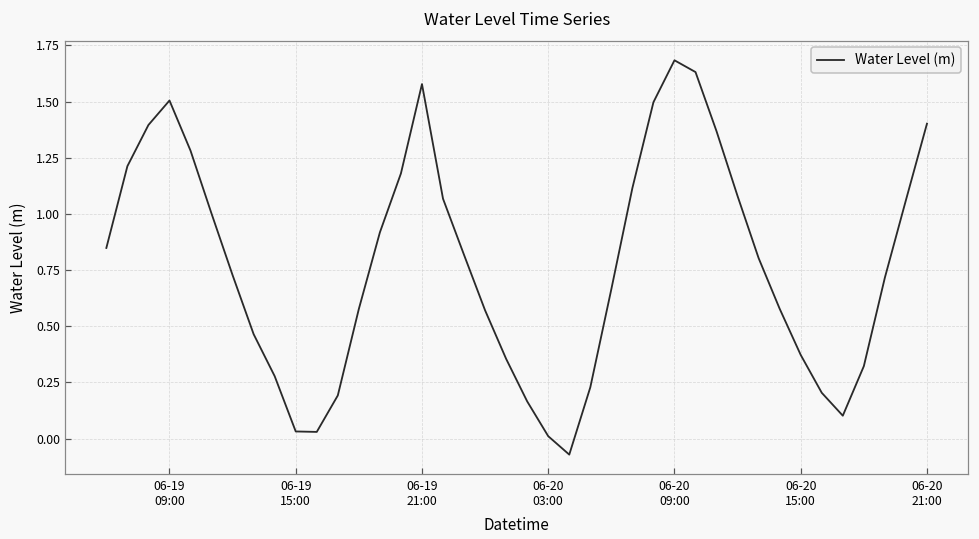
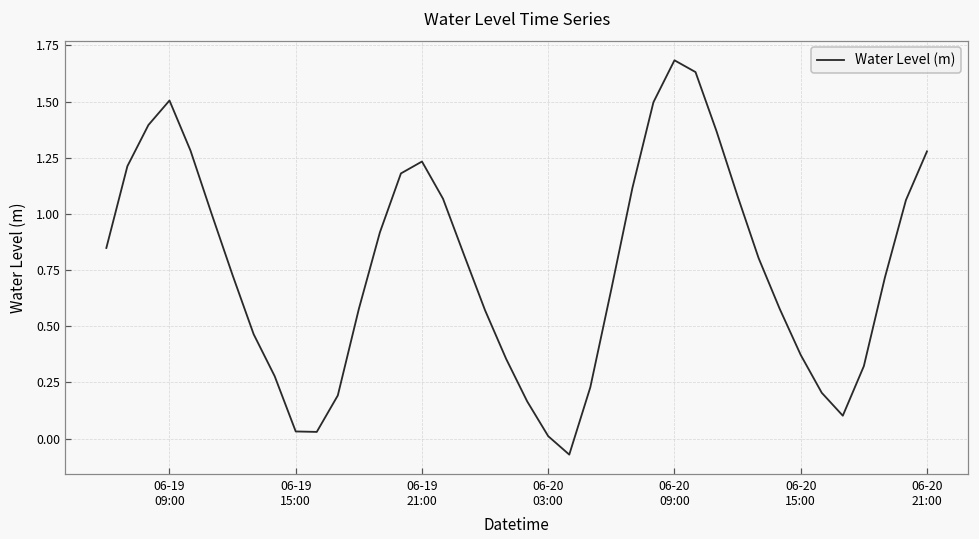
06-19 21:00: 1.58 -> 1.23
06-20 21:00: 1.40 -> 1.28
